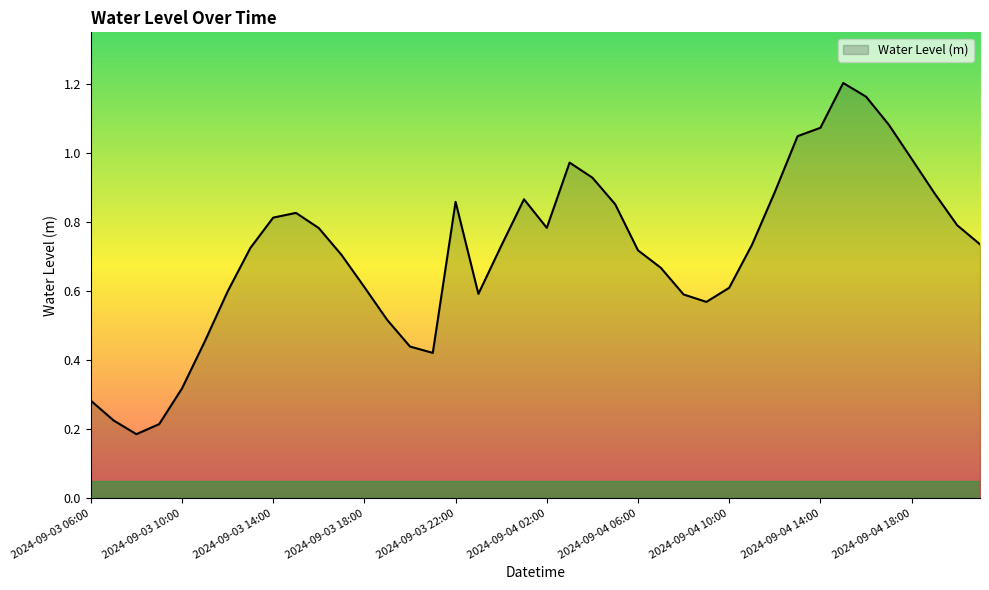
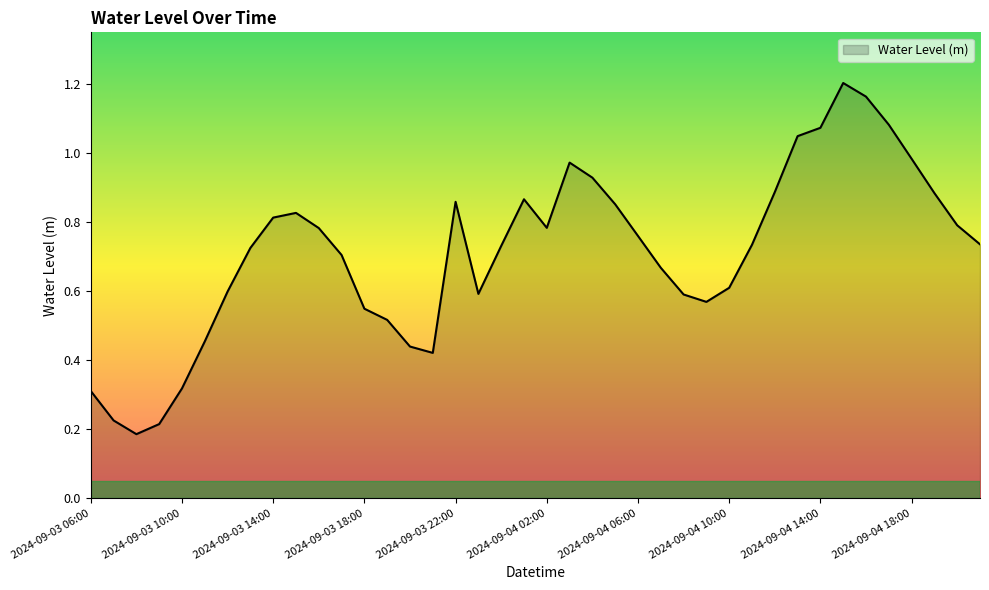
2024-09-03 06:00: 0.28 -> 0.31
2024-09-03 18:00: 0.61 -> 0.55
2024-09-04 06:00: 0.72 -> 0.76
